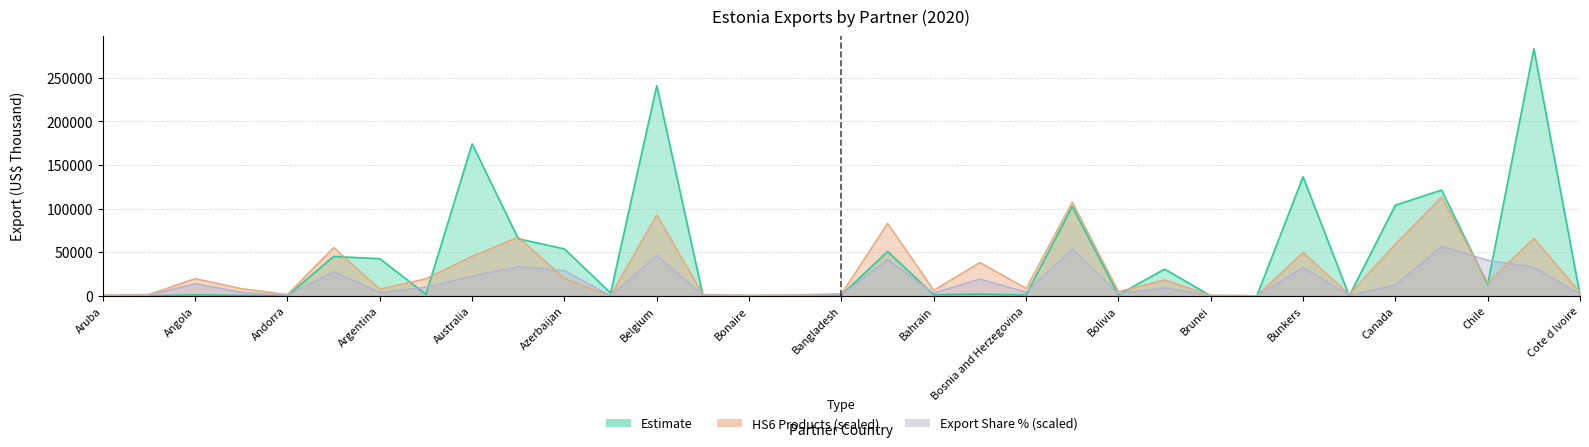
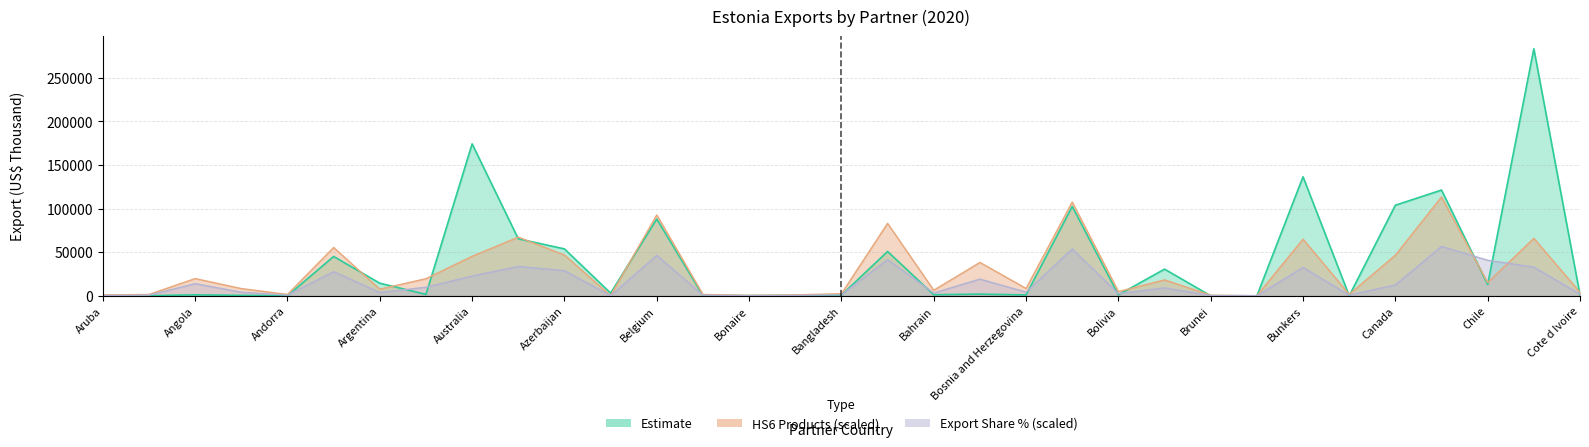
Estimate, Argentina: 40000 -> 10000
HS6 Products (scaled), Azerbaijan: 20000 -> 50000
Estimate, Belgium: 240000 -> 90000
HS6 Products (scaled), Bunkers: 50000 -> 60000
HS6 Products (scaled), Canada: 60000 -> 50000
